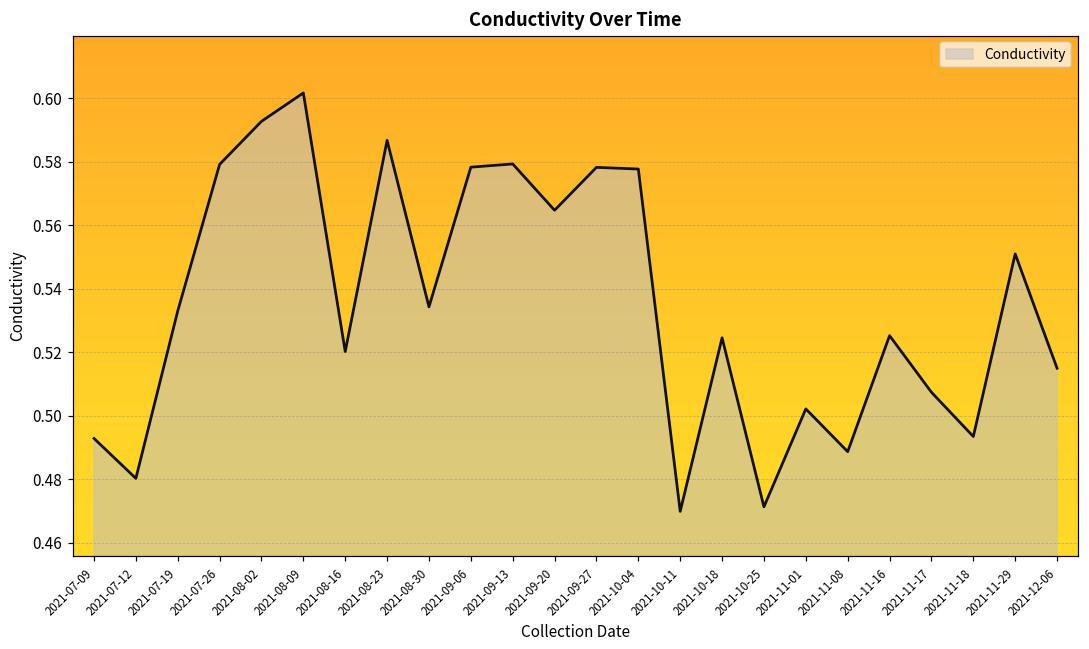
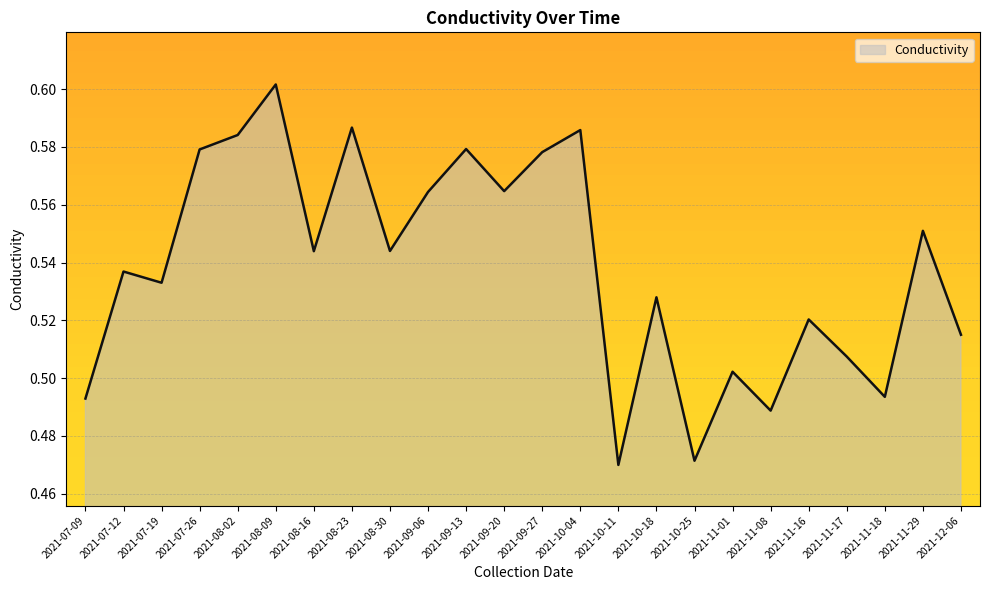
2021-07-12: 0.480 -> 0.537
2021-08-02: 0.593 -> 0.584
2021-08-16: 0.520 -> 0.544
2021-08-30: 0.534 -> 0.544
2021-09-06: 0.578 -> 0.564
2021-10-04: 0.578 -> 0.586
2021-10-18: 0.525 -> 0.528
2021-11-16: 0.525 -> 0.520
